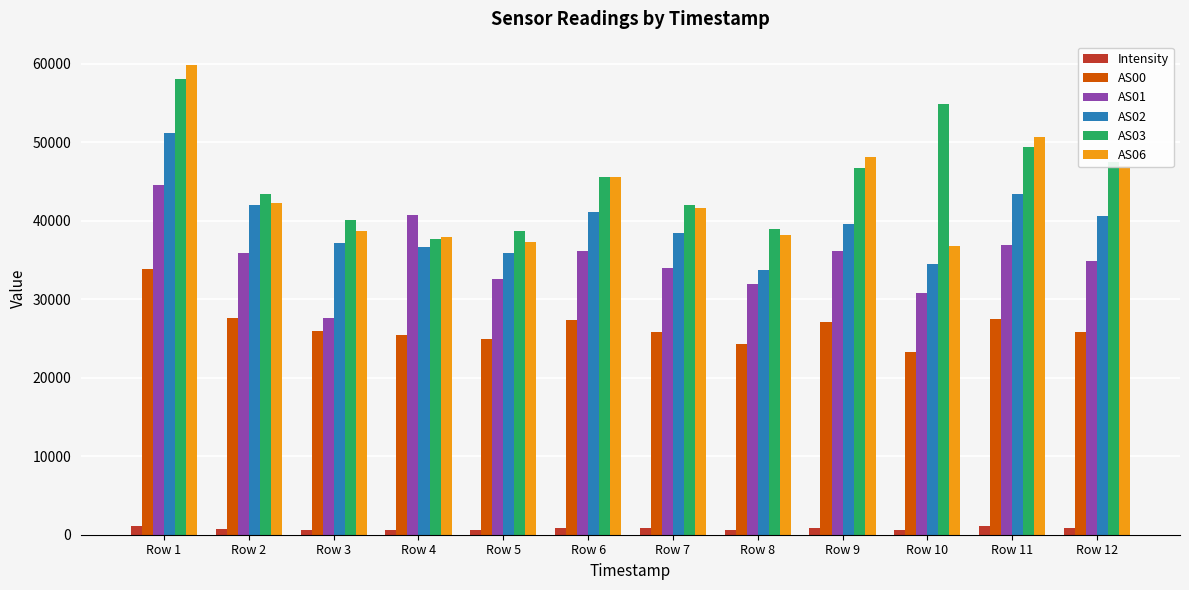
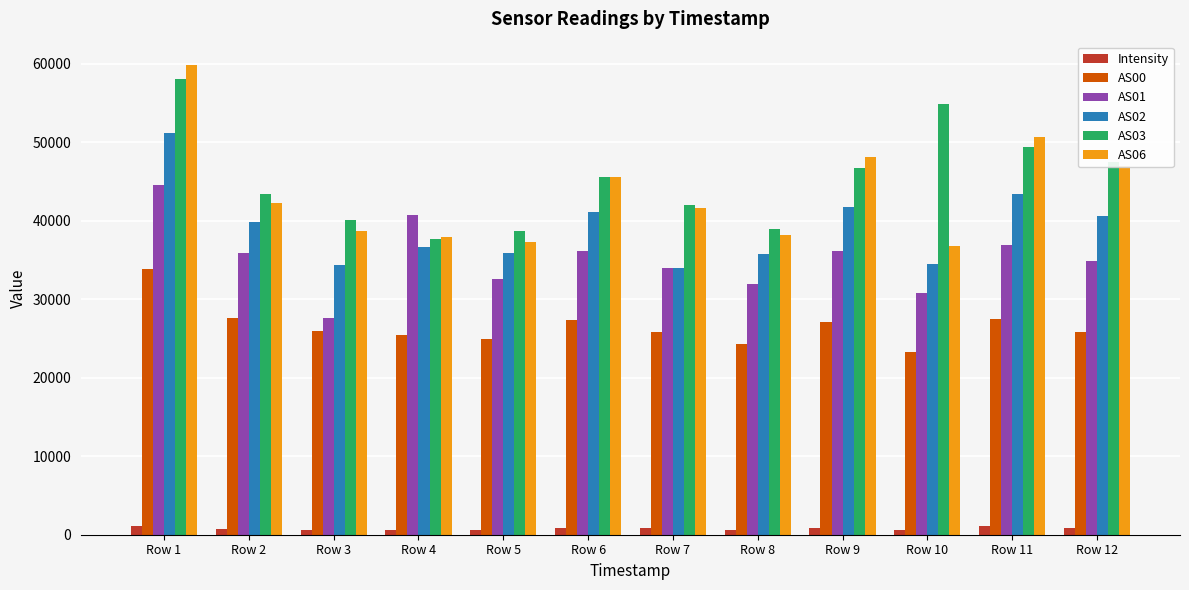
AS02, Row 2: 42000 -> 40000
AS02, Row 3: 37000 -> 34000
AS02, Row 7: 38000 -> 34000
AS02, Row 8: 34000 -> 36000
AS02, Row 9: 40000 -> 42000
